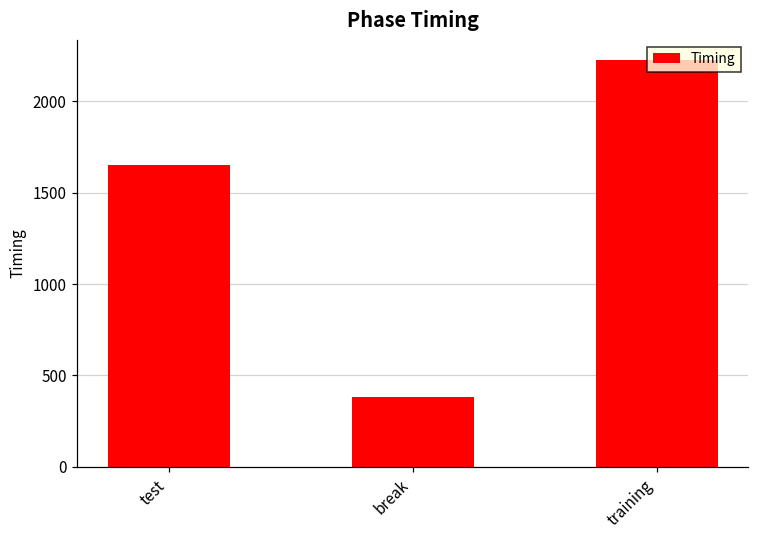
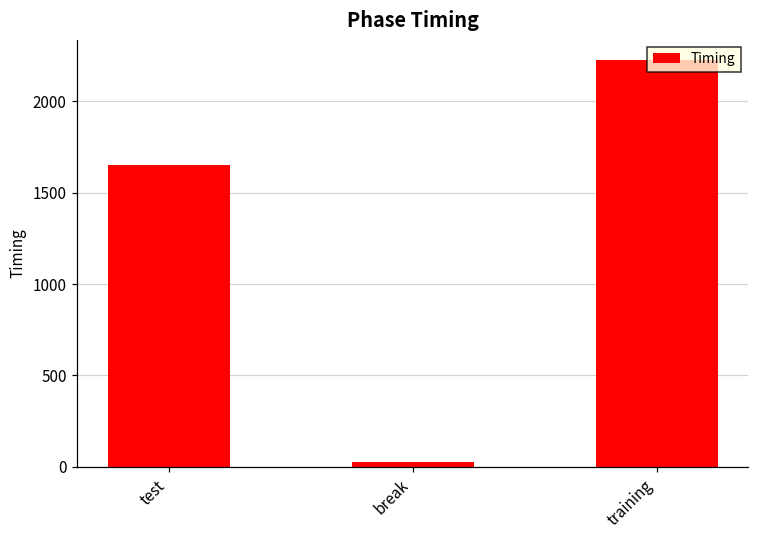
break: 380 -> 30
